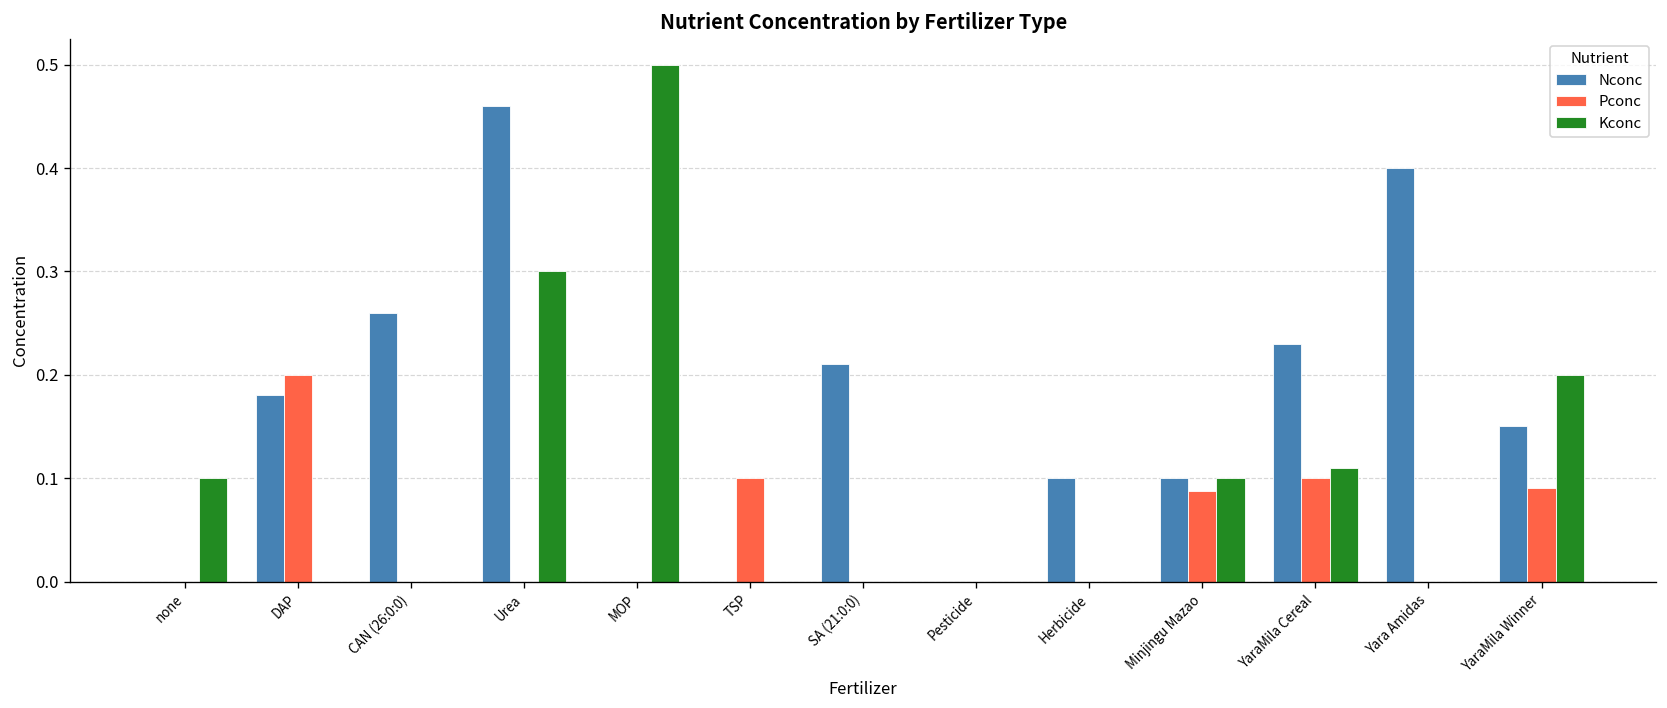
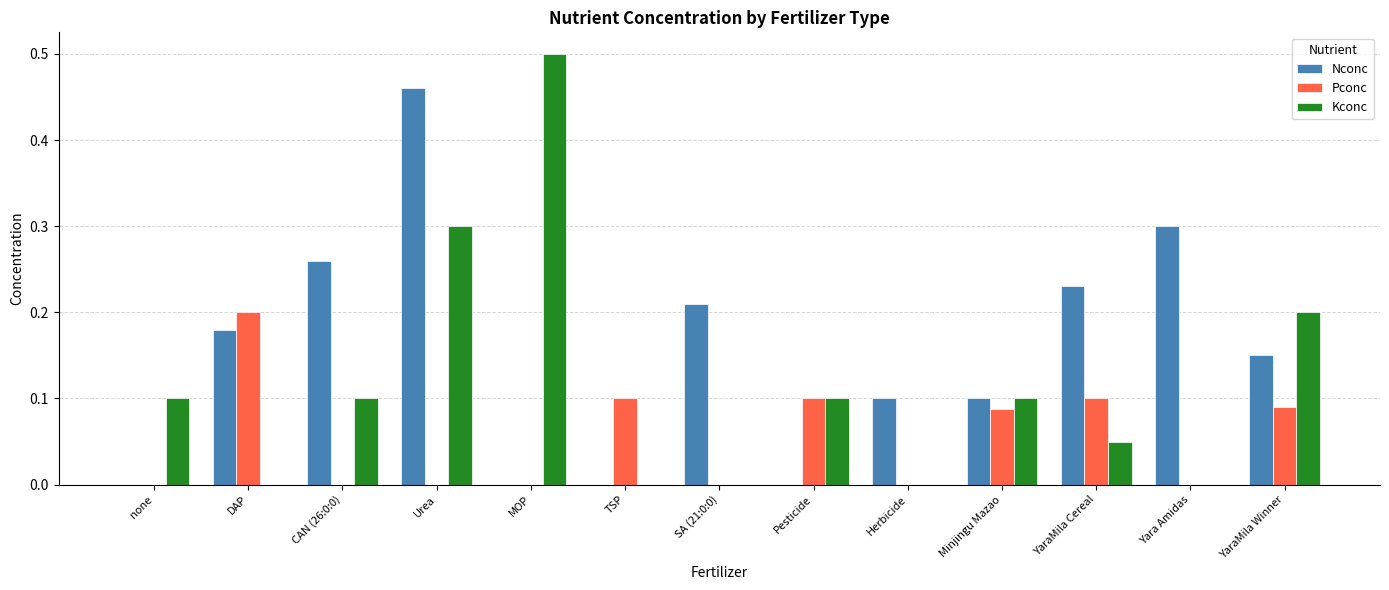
Kconc, CAN (26:0:0): 0.0 -> 0.1
Pconc, Pesticide: 0.0 -> 0.1
Kconc, Pesticide: 0.0 -> 0.1
Kconc, YaraMila Cereal: 0.11 -> 0.05
Nconc, Yara Amidas: 0.4 -> 0.3
